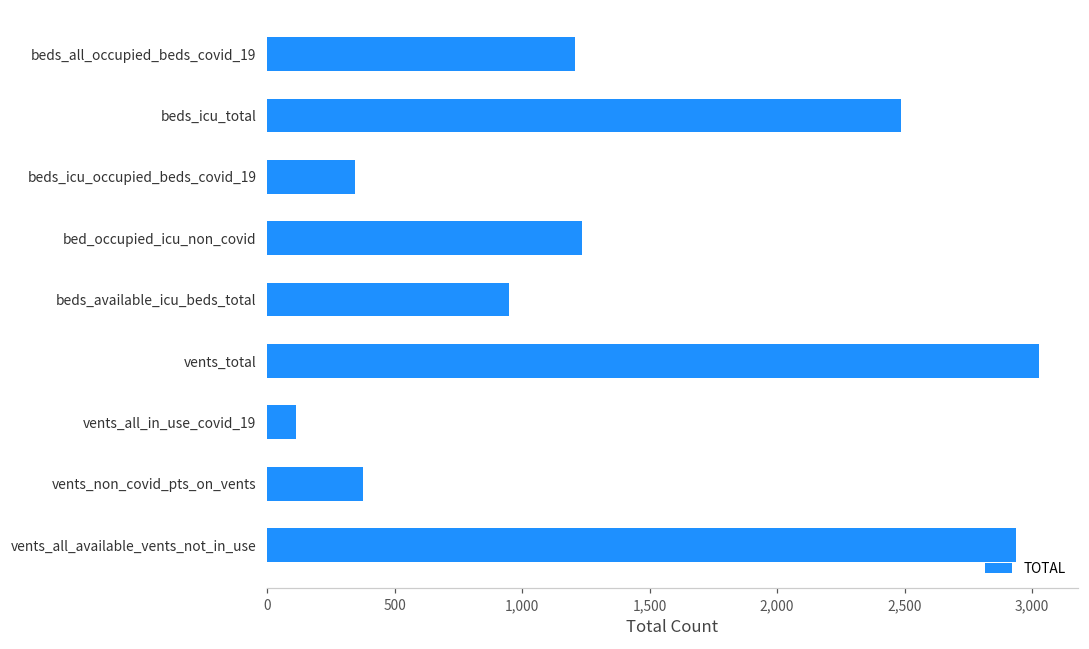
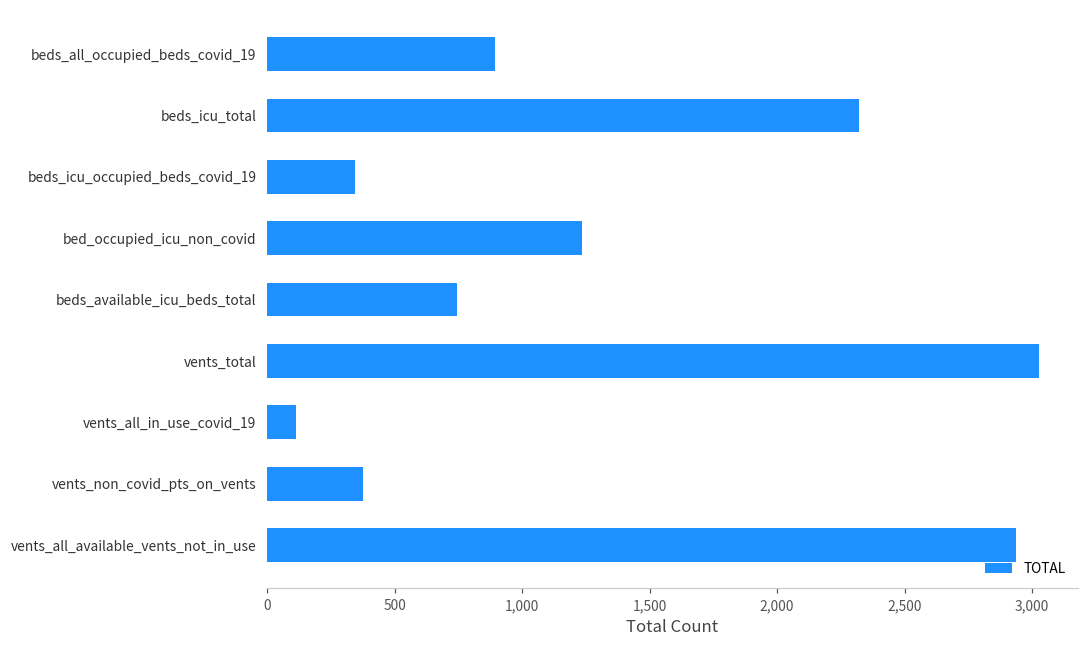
beds_all_occupied_beds_covid_19: 1,210 -> 890
beds_icu_total: 2,490 -> 2,320
beds_available_icu_beds_total: 950 -> 750
